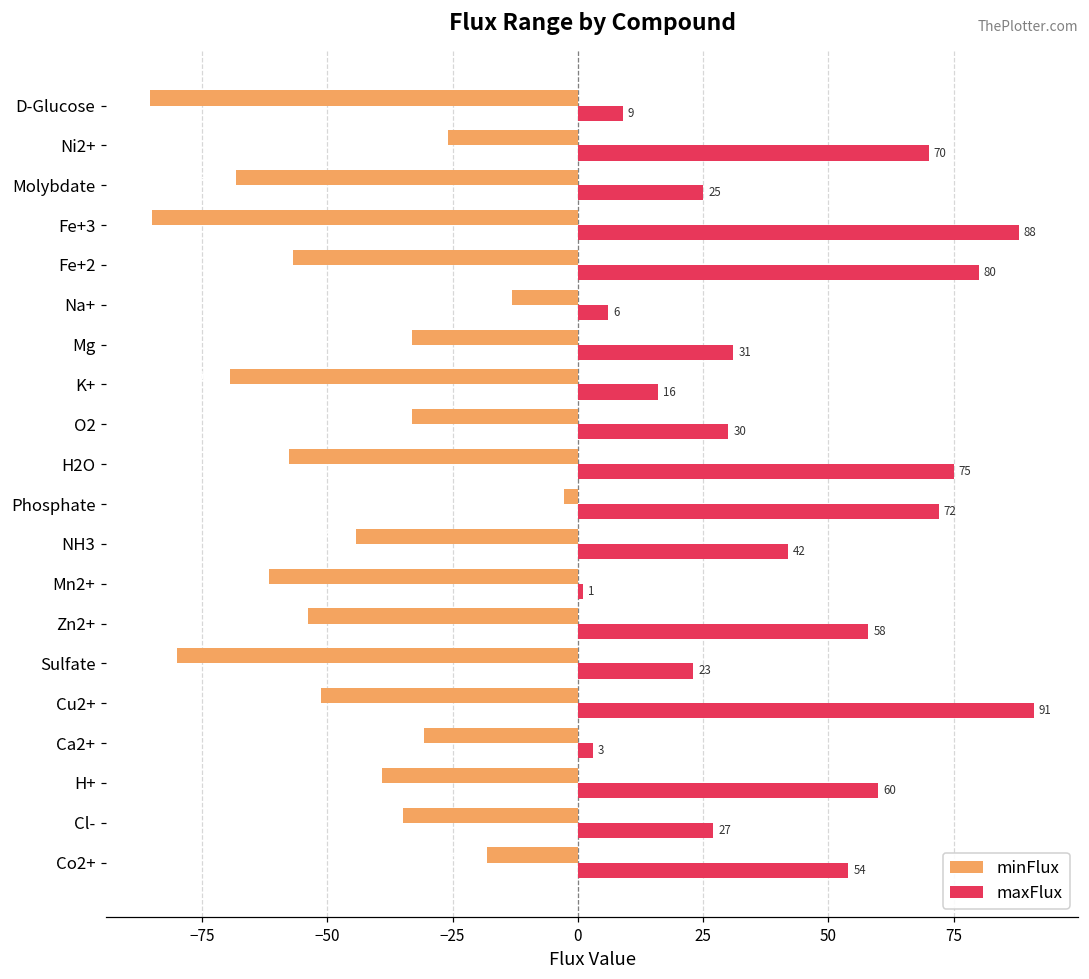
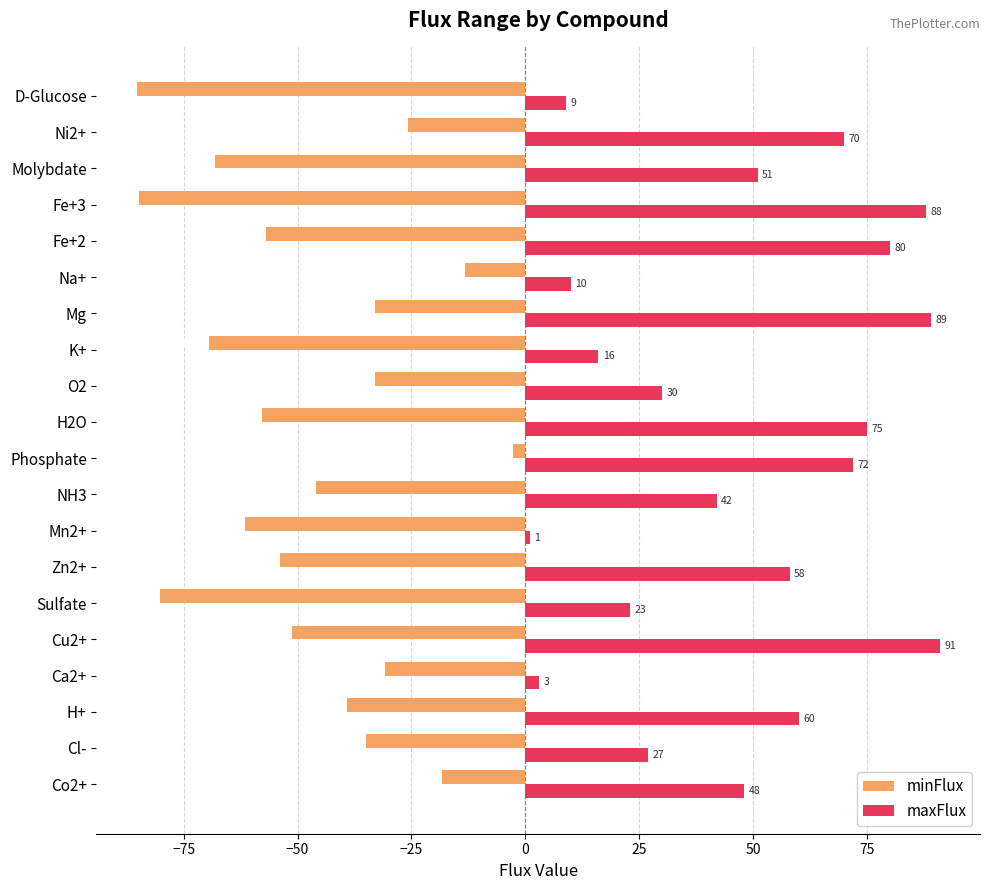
maxFlux, Molybdate: 25 -> 51
maxFlux, Na+: 6 -> 10
maxFlux, Mg: 31 -> 89
minFlux, NH3: -44 -> -46
maxFlux, Co2+: 54 -> 48
